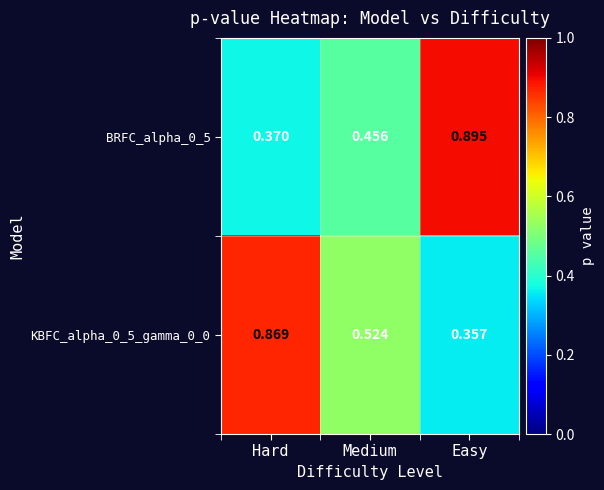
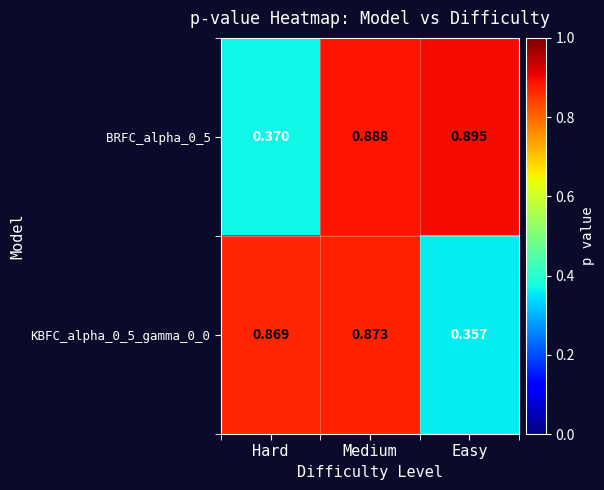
BRFC_alpha_0_5, Medium: 0.456 -> 0.888
KBFC_alpha_0_5_gamma_0_0, Medium: 0.524 -> 0.873
